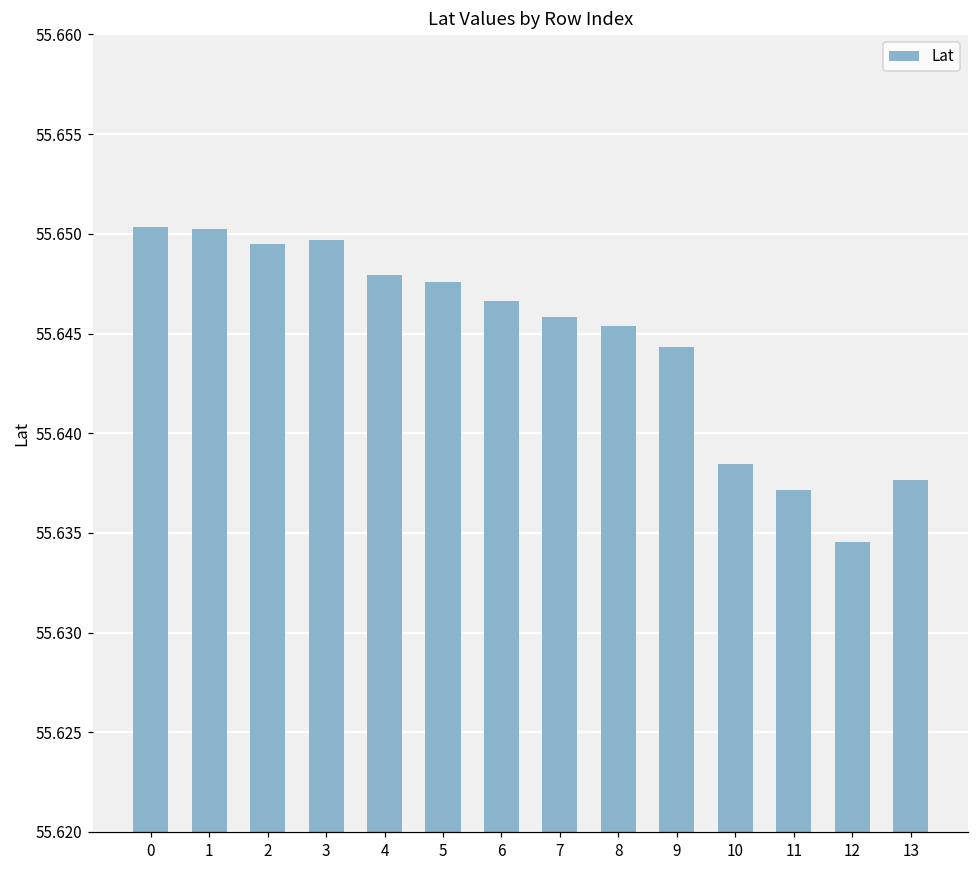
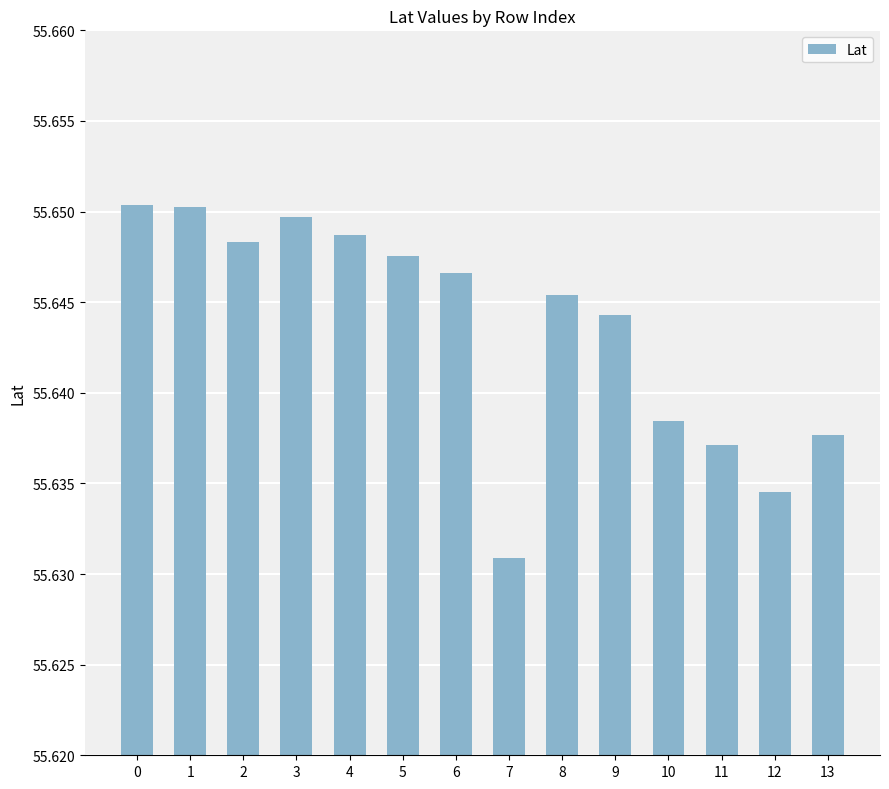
2: 55.6495 -> 55.6483
4: 55.6479 -> 55.6487
7: 55.6458 -> 55.6309
